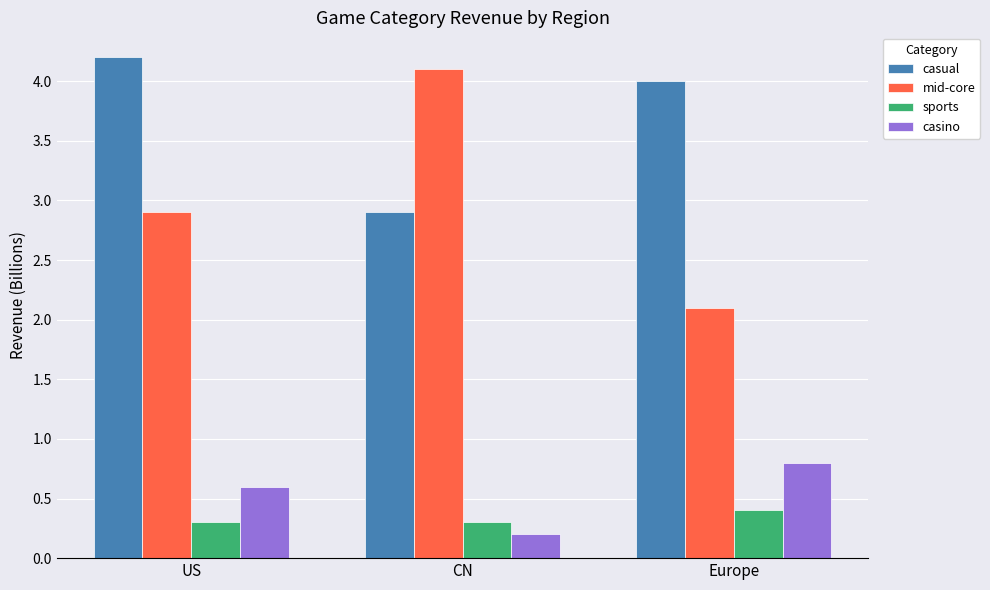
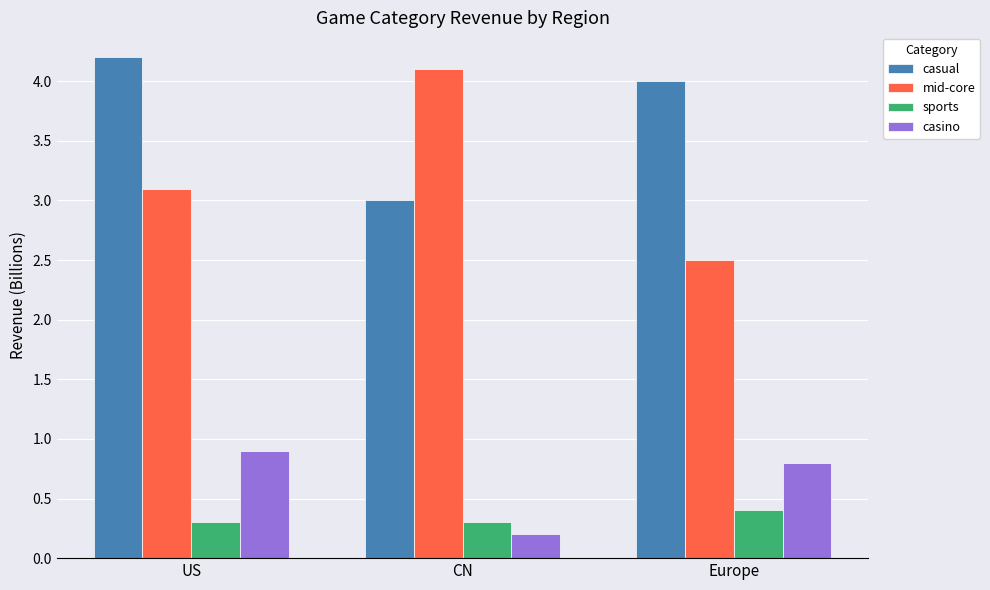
mid-core, US: 2.9 -> 3.1
casino, US: 0.6 -> 0.9
casual, CN: 2.9 -> 3.0
mid-core, Europe: 2.1 -> 2.5
